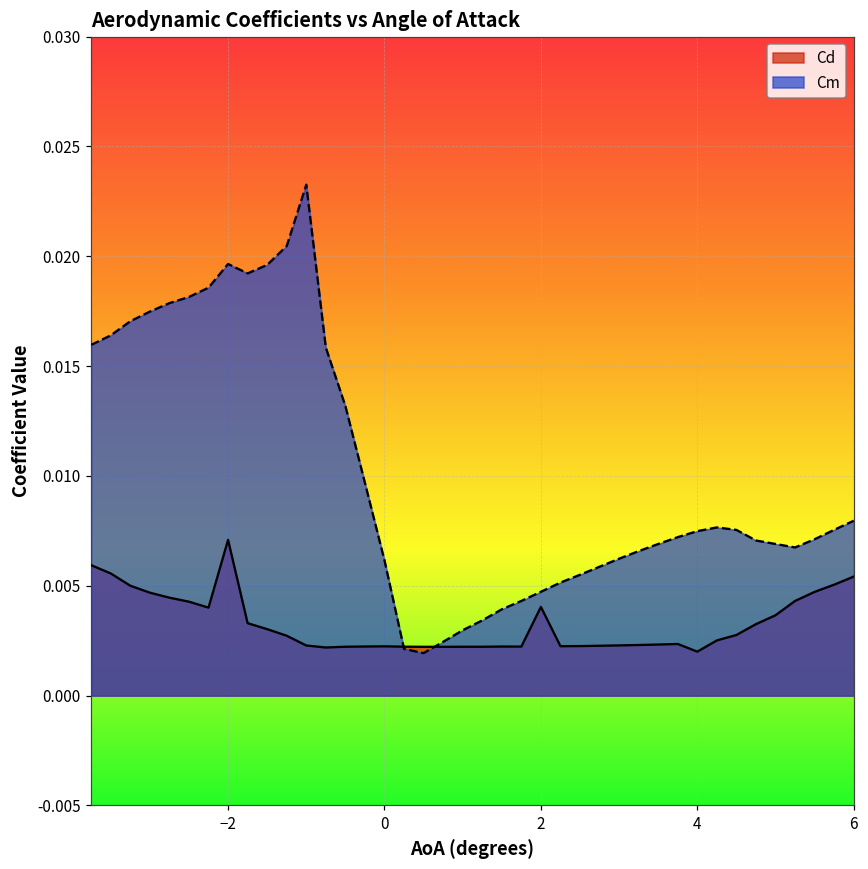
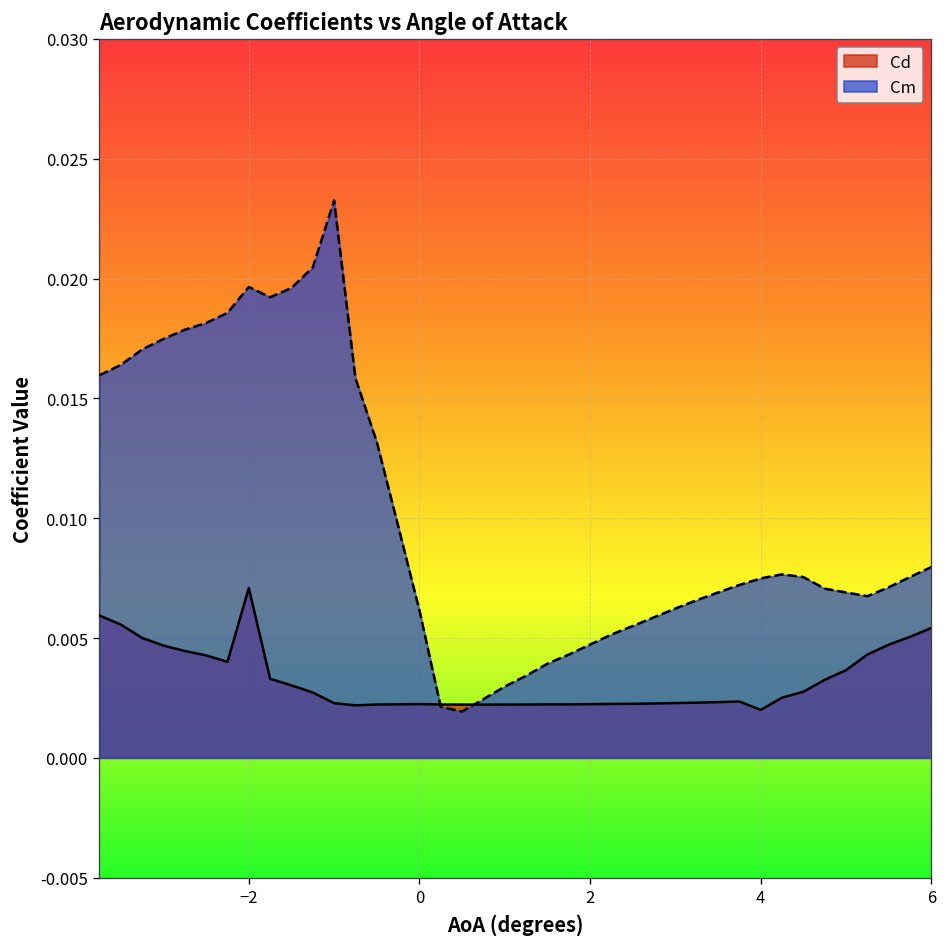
Cd, 2: 0.0040 -> 0.0022
